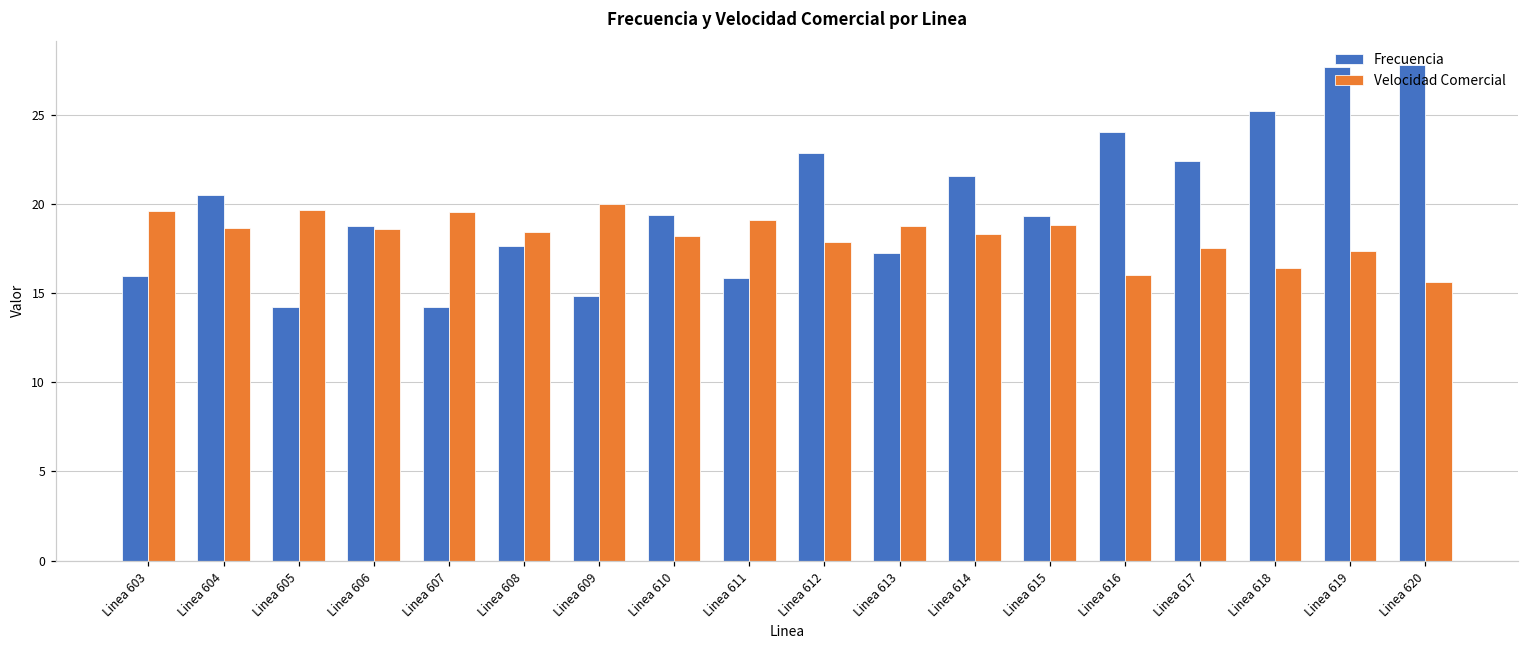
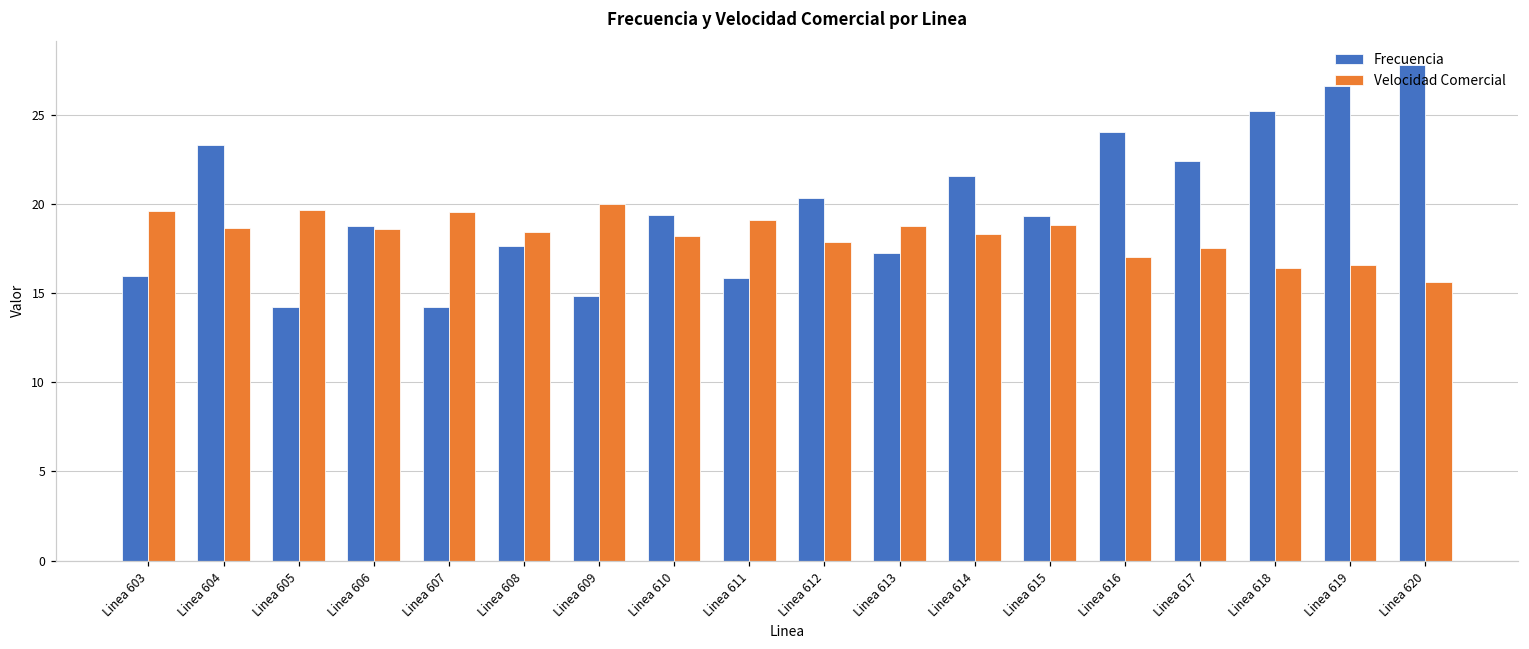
Frecuencia, Linea 604: 20.5 -> 23.3
Frecuencia, Linea 612: 22.8 -> 20.3
Velocidad Comercial, Linea 616: 16.0 -> 17.0
Frecuencia, Linea 619: 27.7 -> 26.6
Velocidad Comercial, Linea 619: 17.3 -> 16.6
